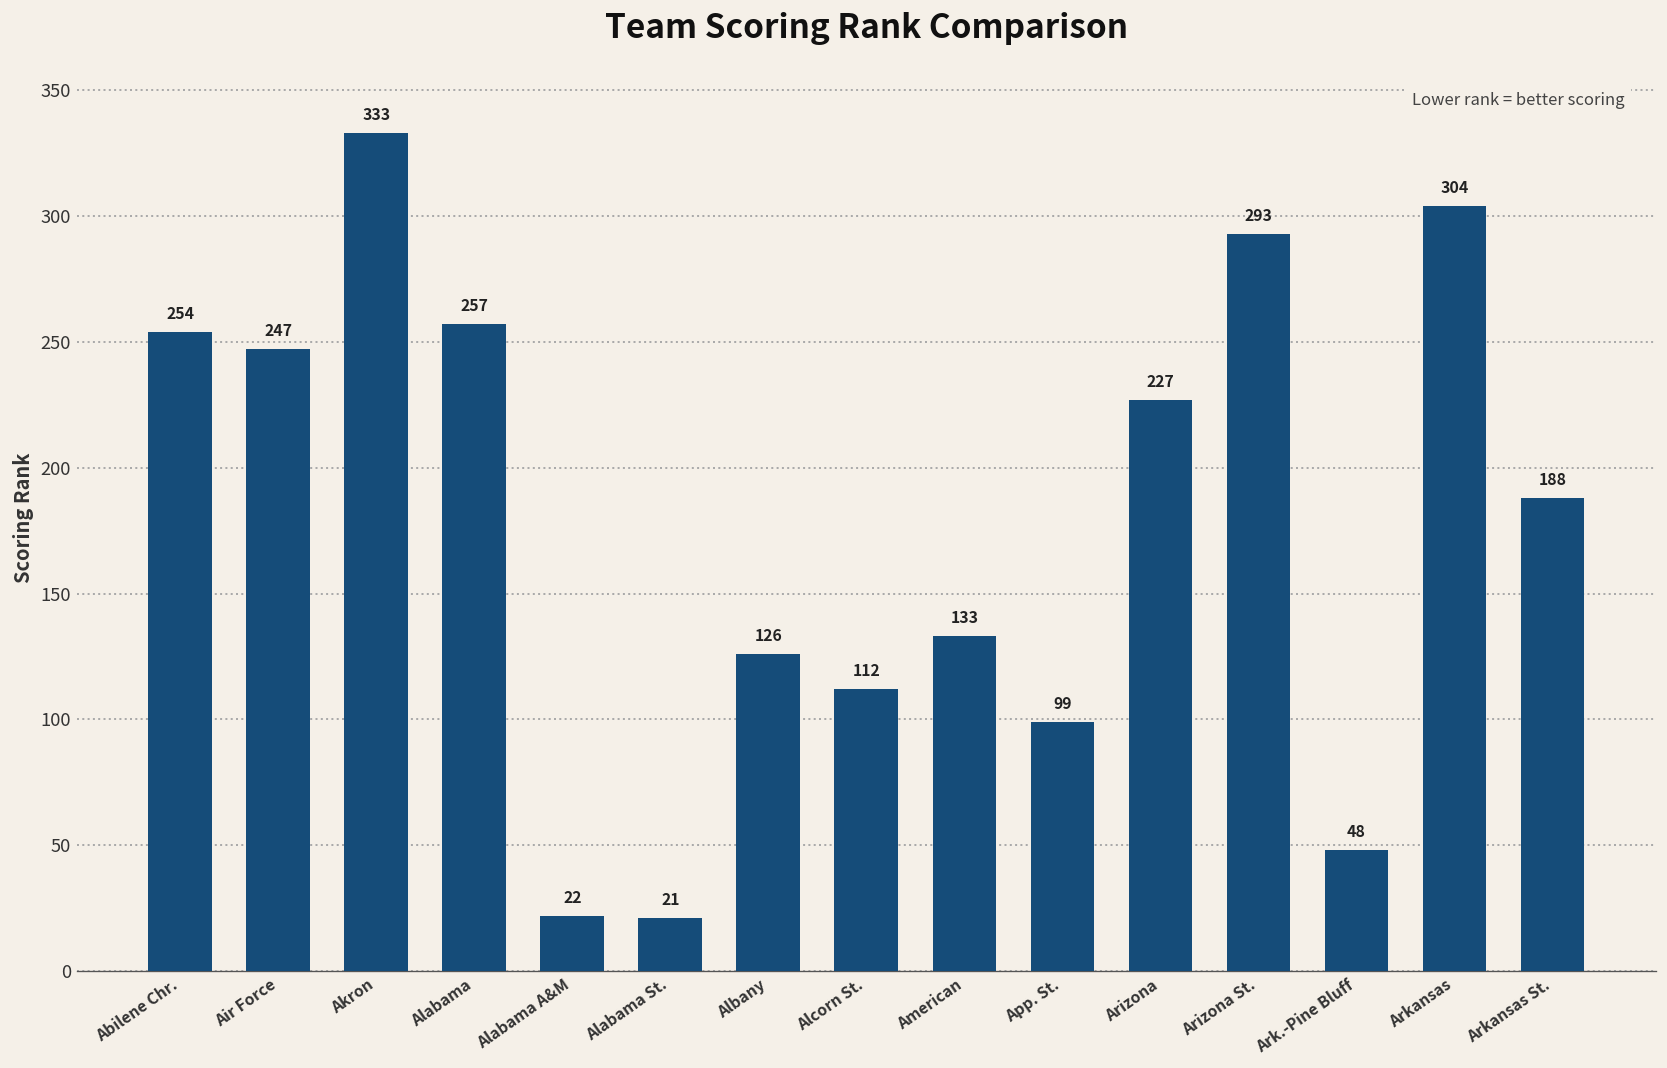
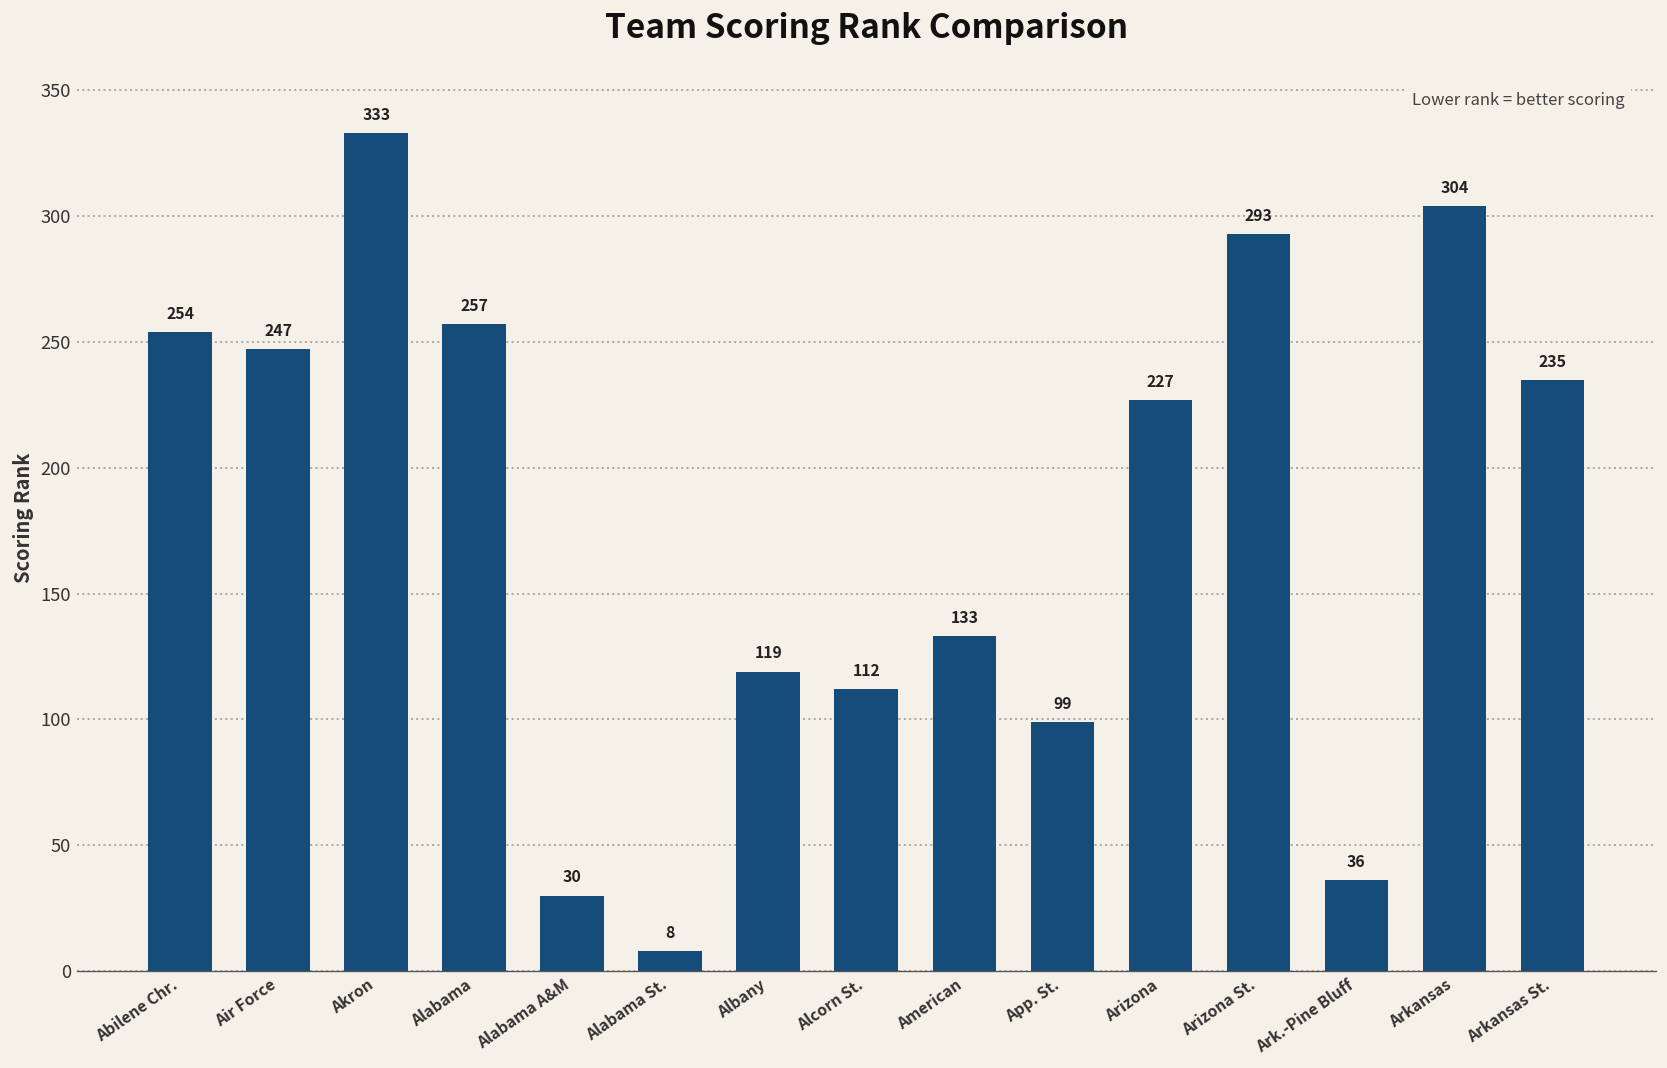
Alabama A&M: 22 -> 30
Alabama St.: 21 -> 8
Albany: 126 -> 119
Ark.-Pine Bluff: 48 -> 36
Arkansas St.: 188 -> 235
